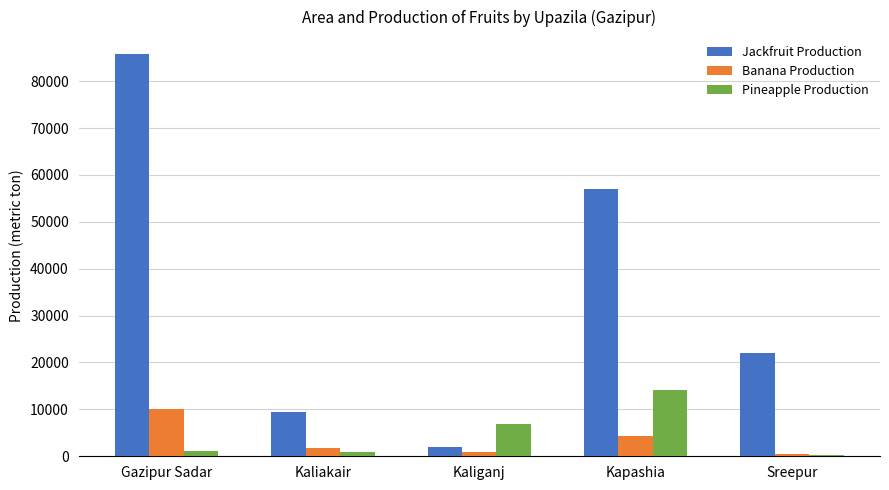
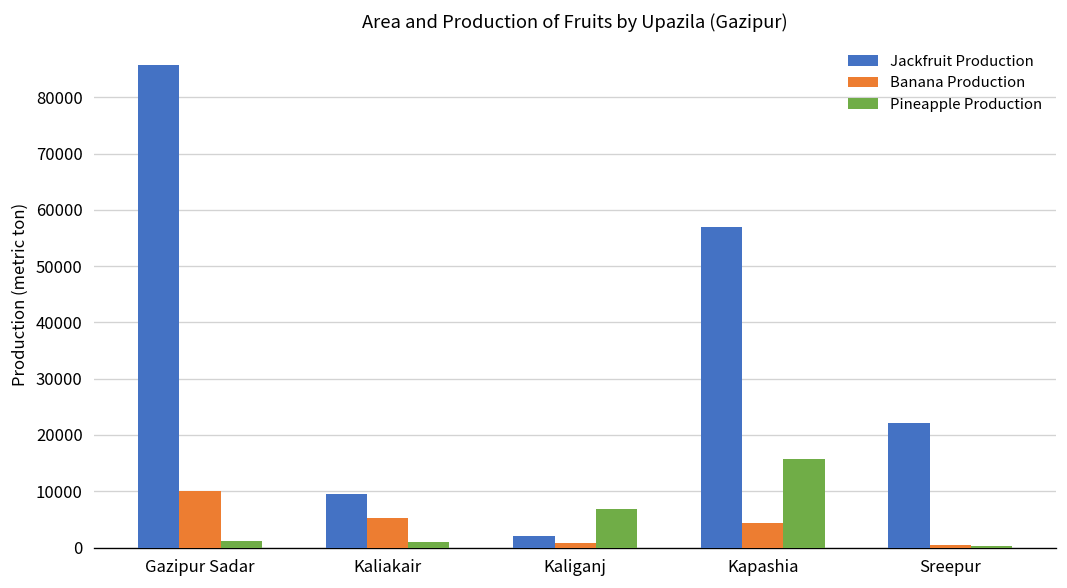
Banana Production, Kaliakair: 2000 -> 5000
Pineapple Production, Kapashia: 14000 -> 16000
